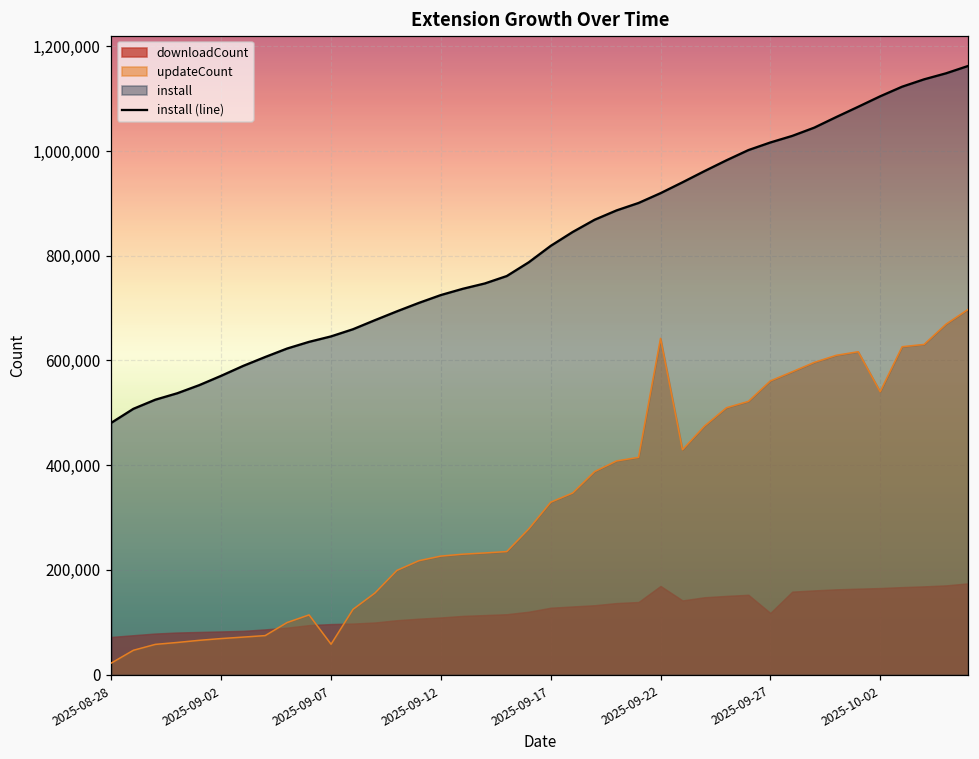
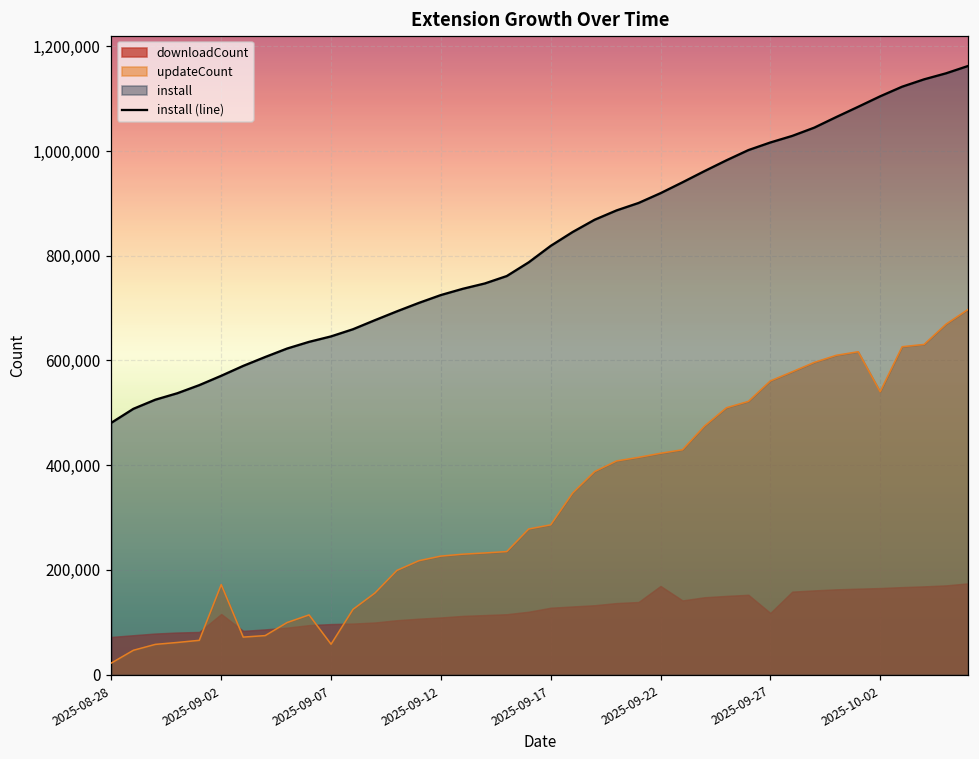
downloadCount, 2025-09-02: 80,000 -> 120,000
updateCount, 2025-09-02: 70,000 -> 170,000
updateCount, 2025-09-17: 330,000 -> 290,000
updateCount, 2025-09-22: 640,000 -> 420,000
